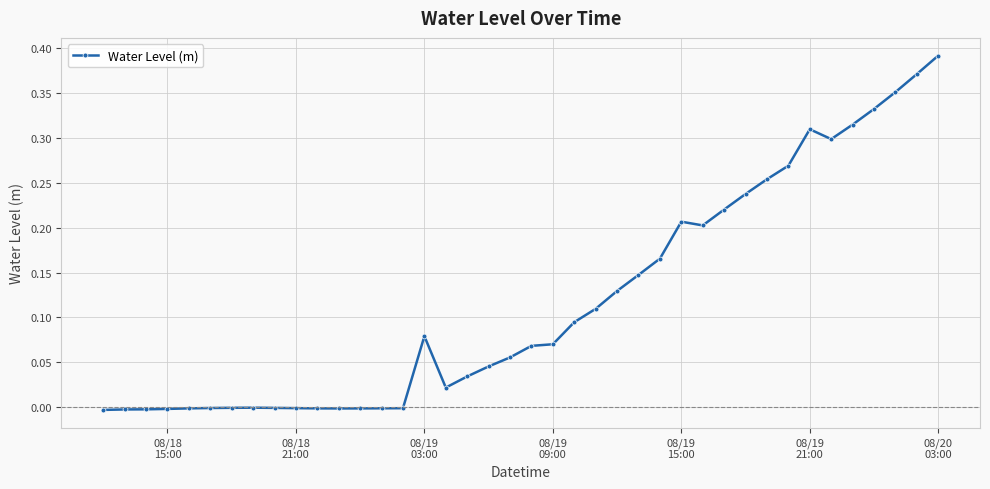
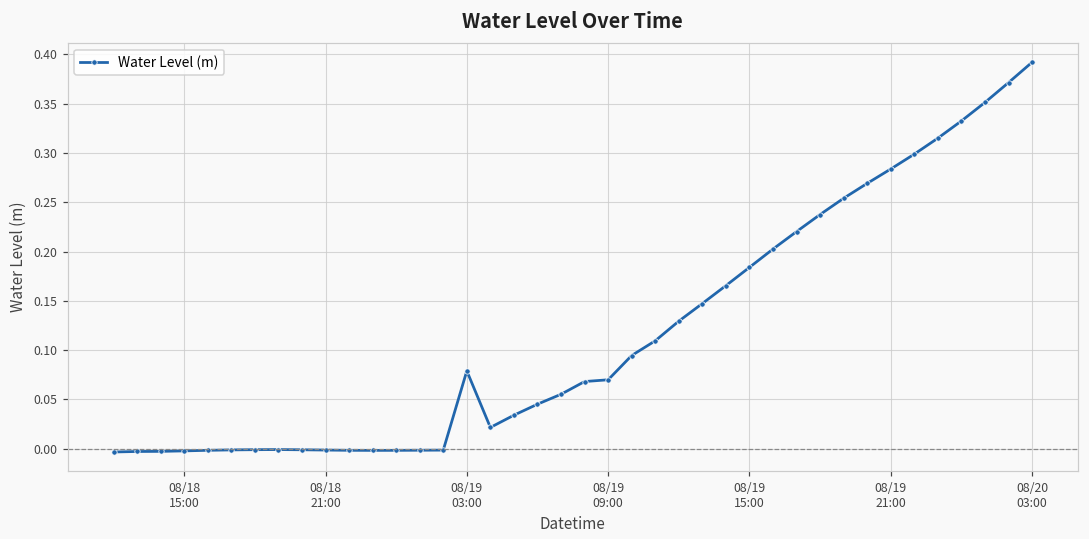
08/19 15:00: 0.21 -> 0.18
08/19 21:00: 0.31 -> 0.28
